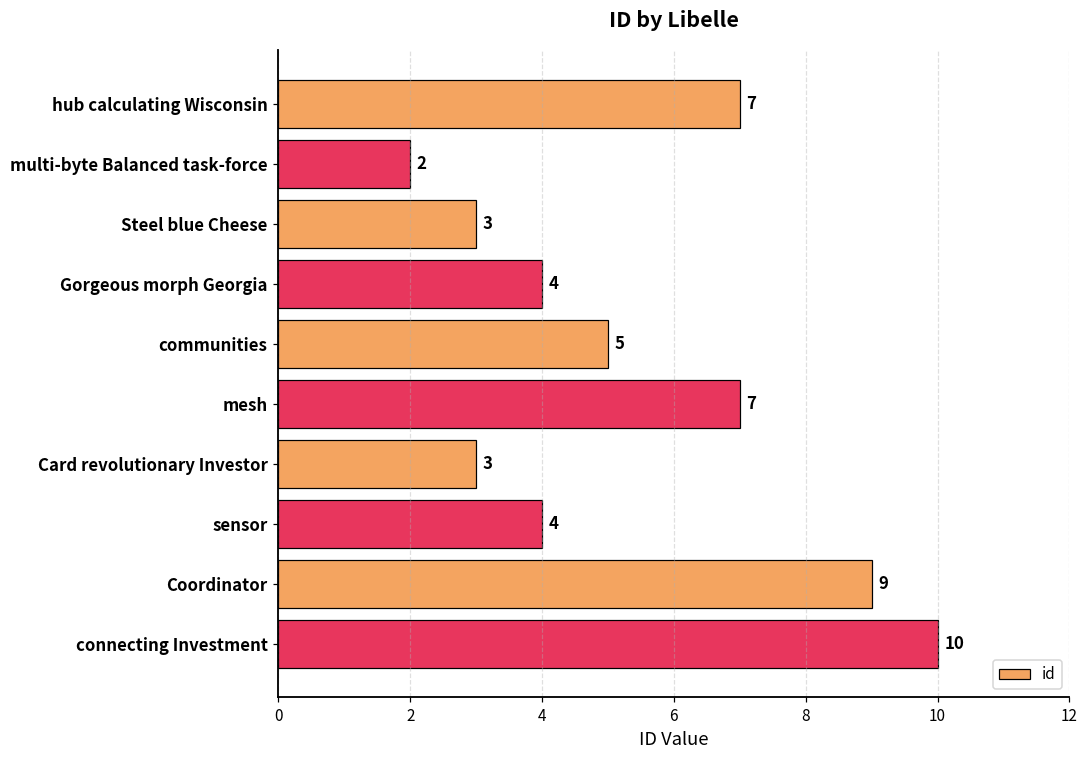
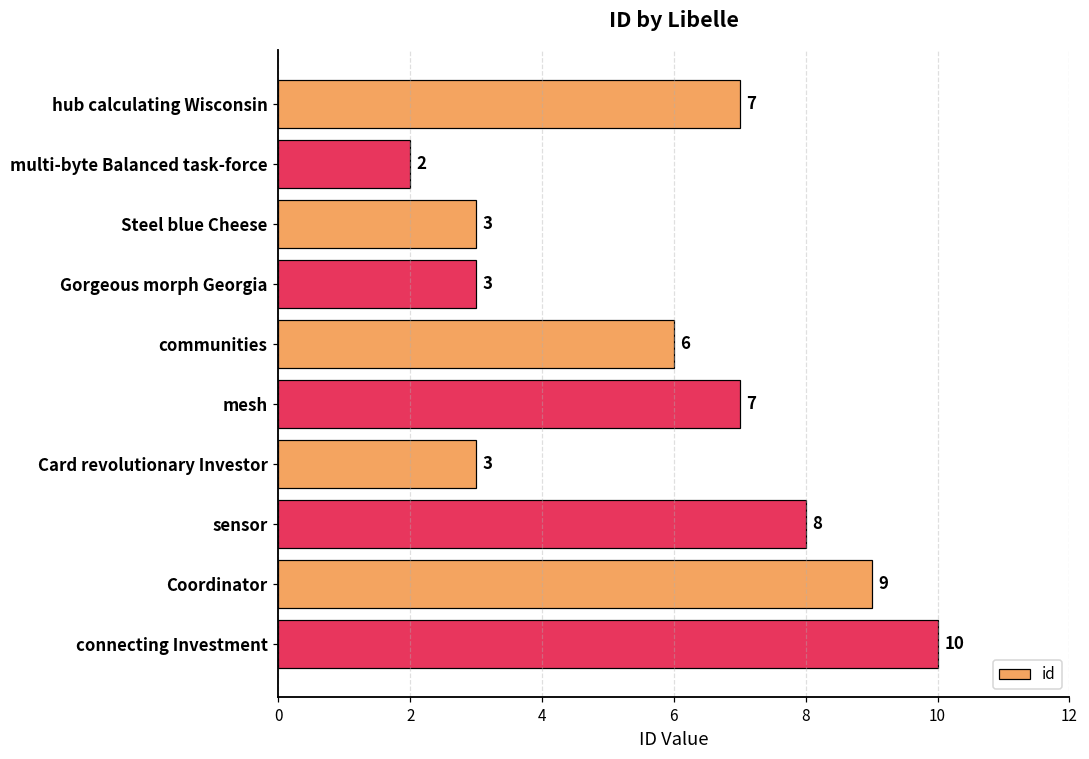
Gorgeous morph Georgia: 4 -> 3
communities: 5 -> 6
sensor: 4 -> 8
